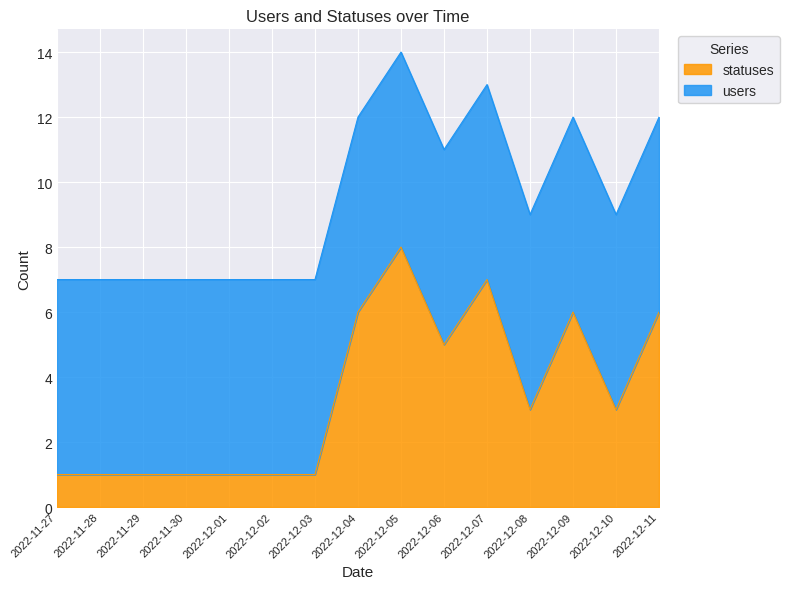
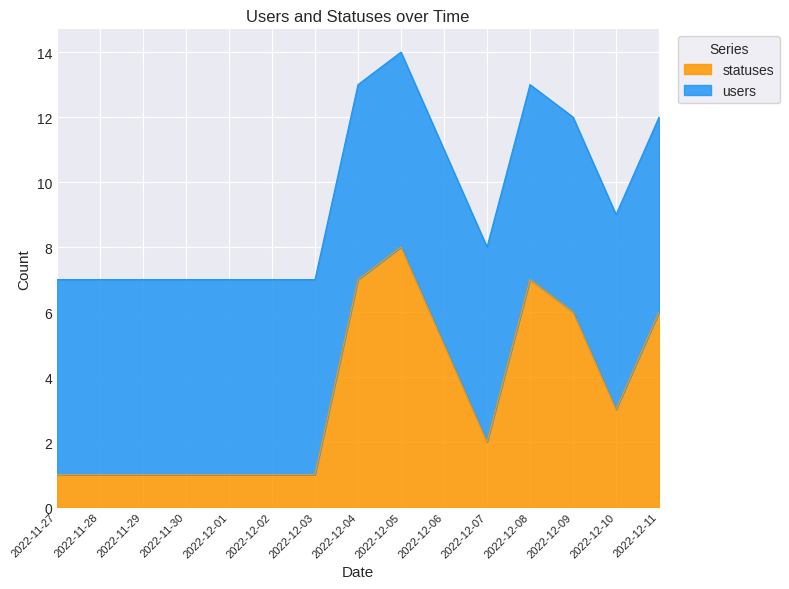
statuses, 2022-12-04: 6 -> 7
statuses, 2022-12-07: 7 -> 2
statuses, 2022-12-08: 3 -> 7
